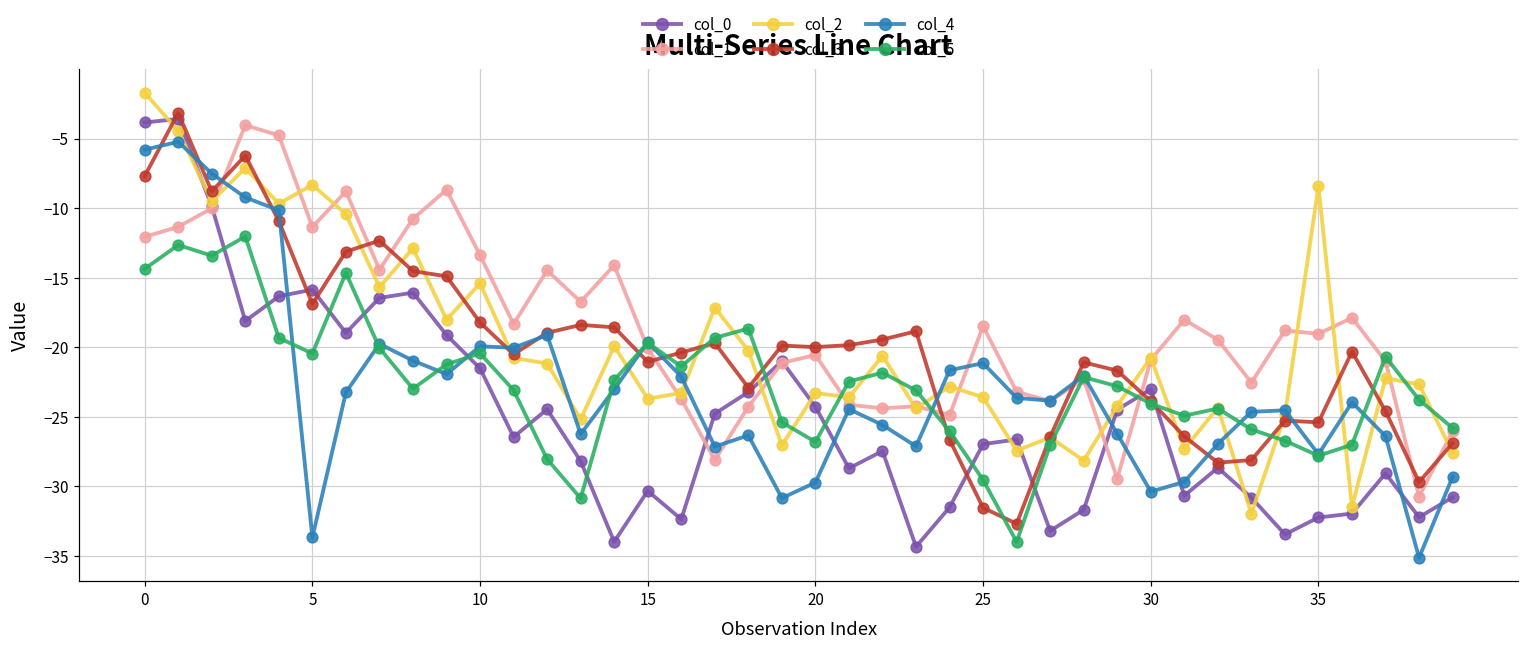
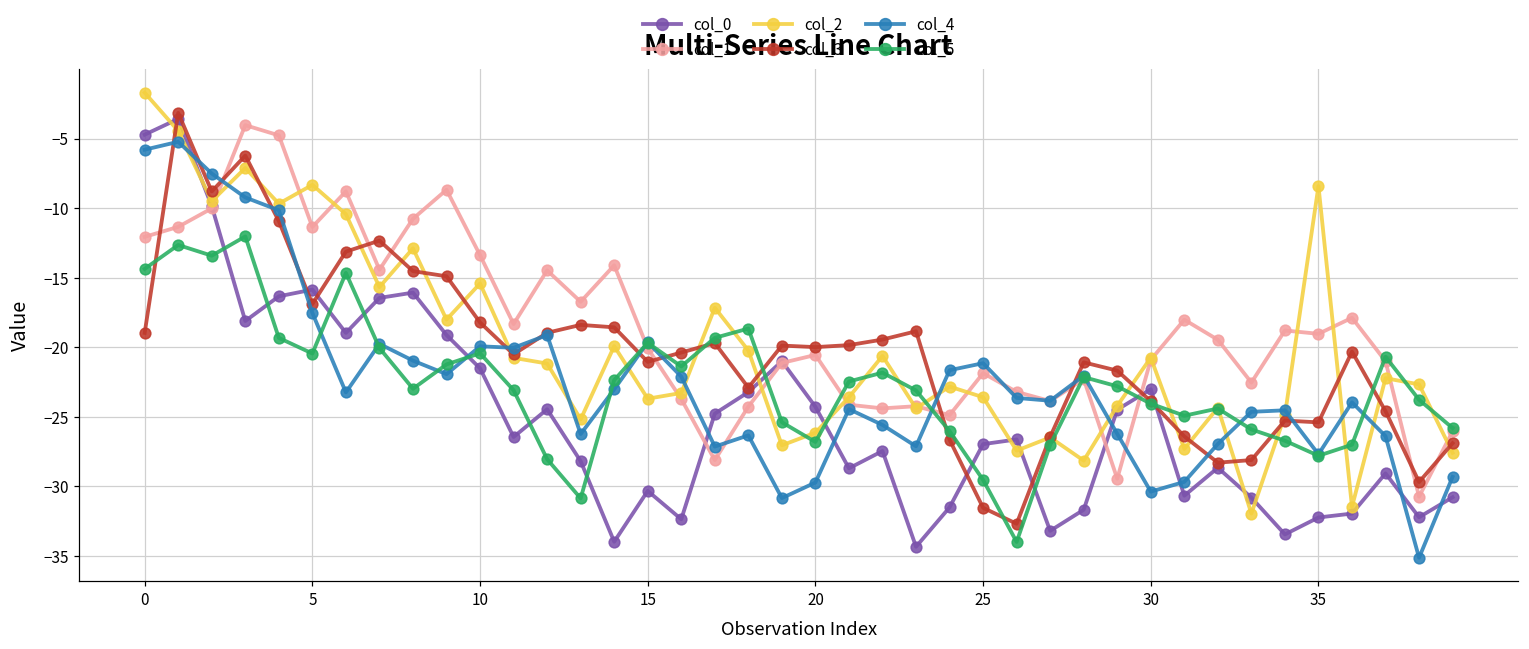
col_0, 0: -3.8 -> -4.7
col_3, 0: -7.7 -> -19.0
col_4, 5: -33.7 -> -17.5
col_2, 20: -23.3 -> -26.1
col_1, 25: -18.5 -> -21.9
